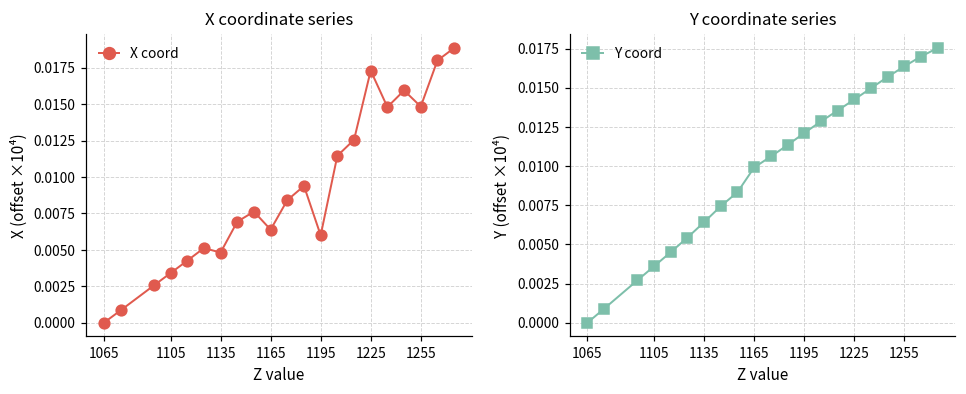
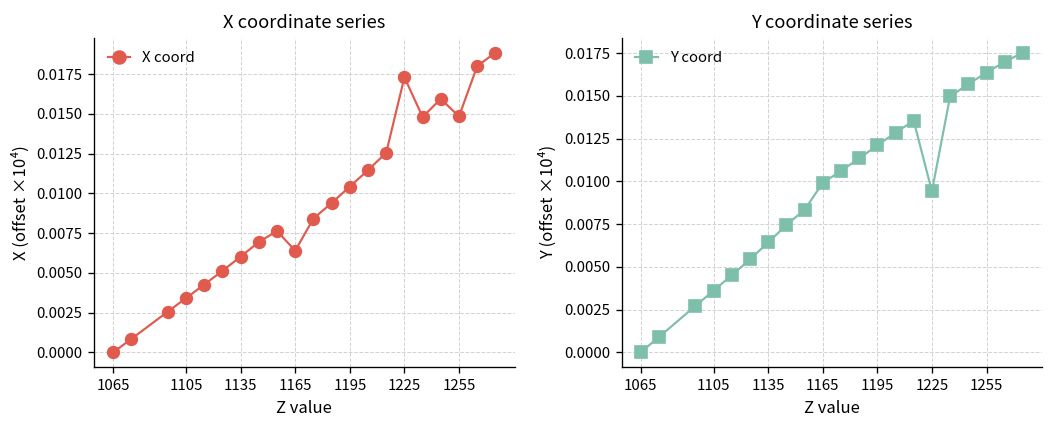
X coordinate series, 1135: 0.0048 -> 0.0060
X coordinate series, 1195: 0.0060 -> 0.0104
Y coordinate series, 1225: 0.0142 -> 0.0094
